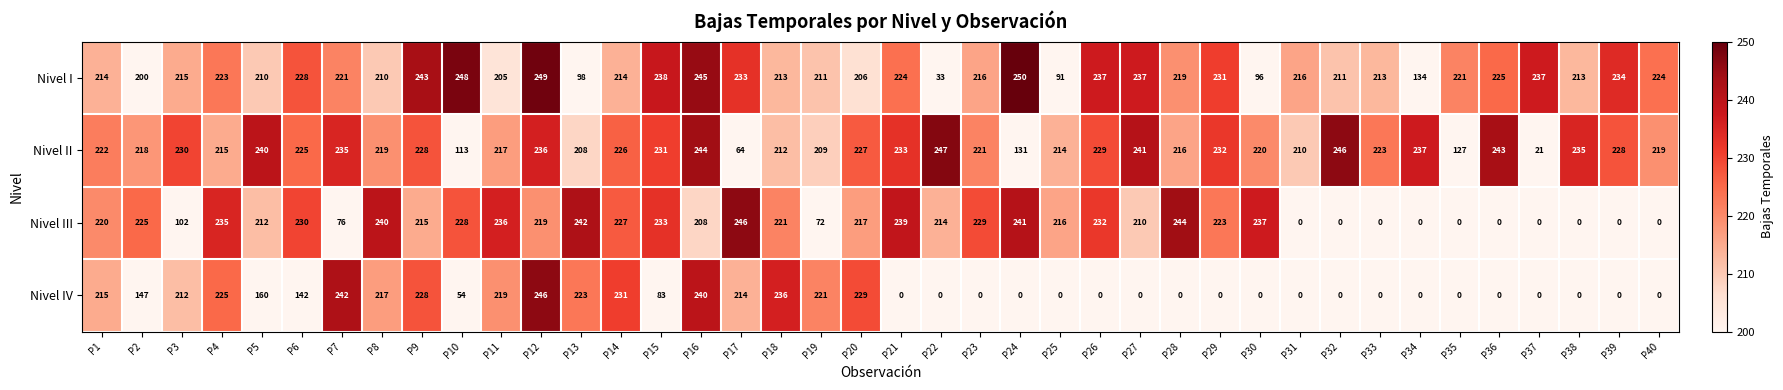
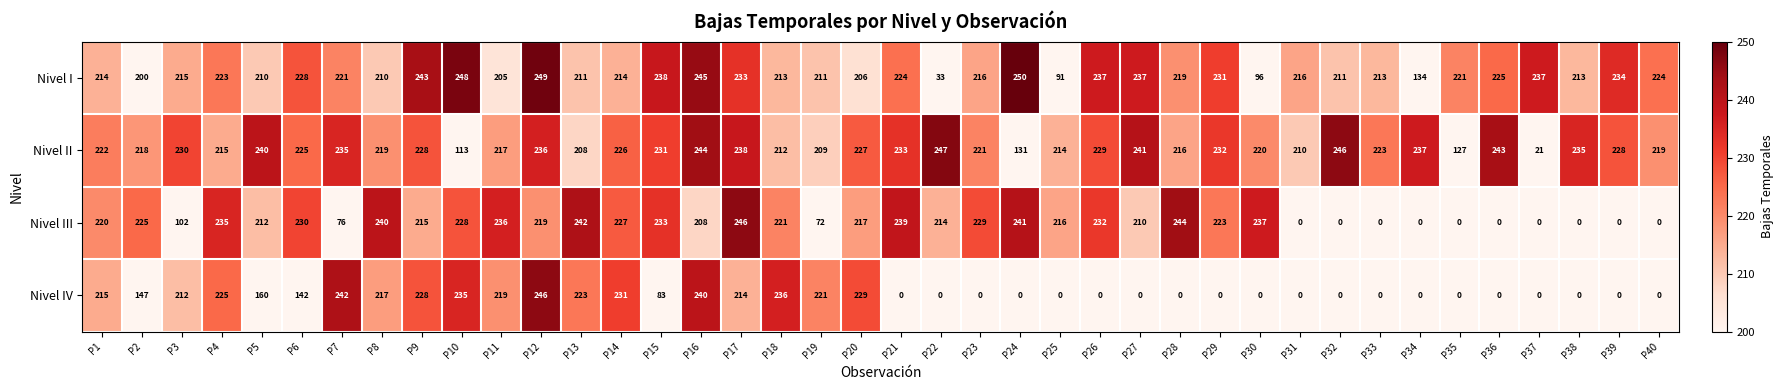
Nivel I, P13: 98 -> 211
Nivel II, P17: 64 -> 238
Nivel IV, P10: 54 -> 235
